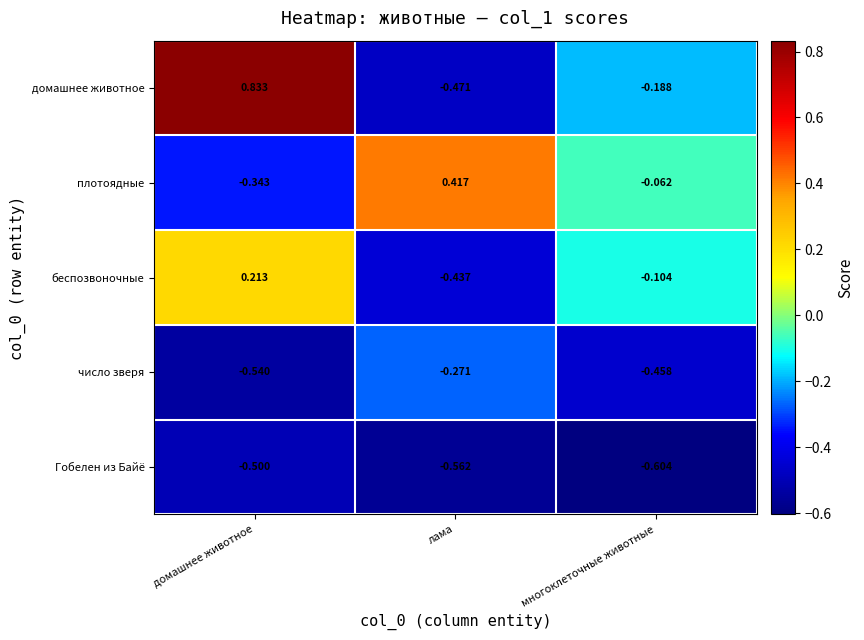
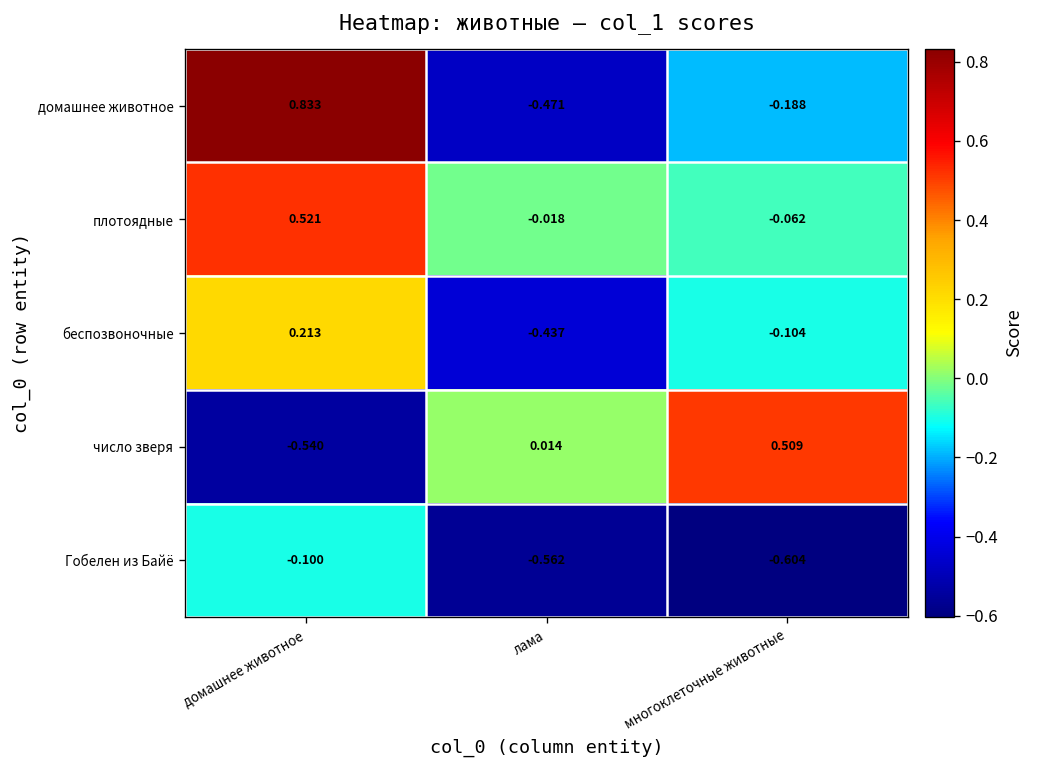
плотоядные, домашнее животное: -0.343 -> 0.521
плотоядные, лама: 0.417 -> -0.018
число зверя, лама: -0.271 -> 0.014
число зверя, многоклеточные животные: -0.458 -> 0.509
Гобелен из Байё, домашнее животное: -0.500 -> -0.100
